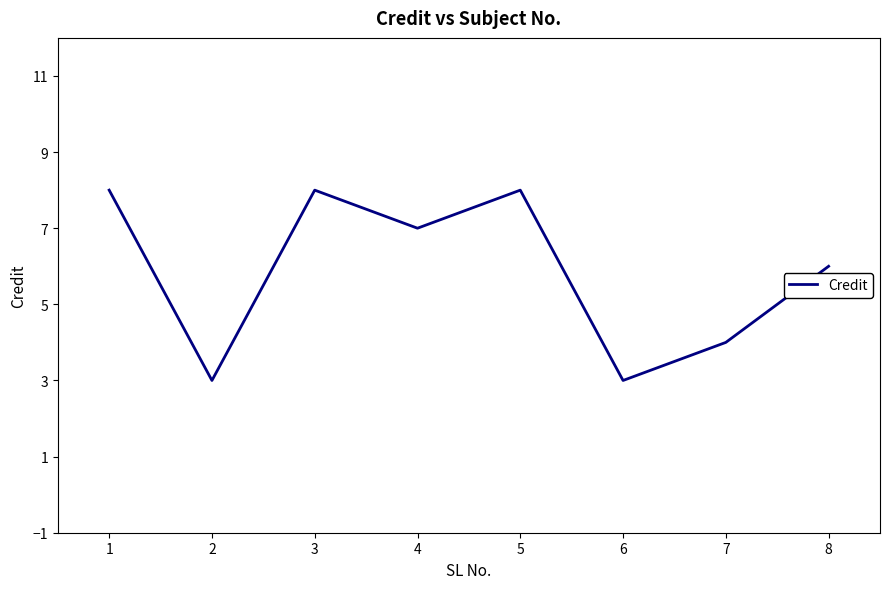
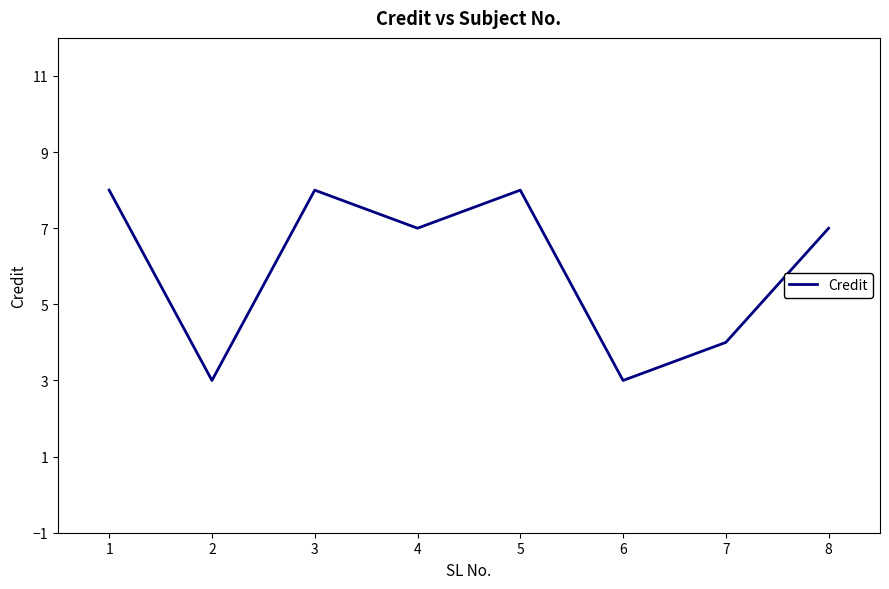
8: 6 -> 7
